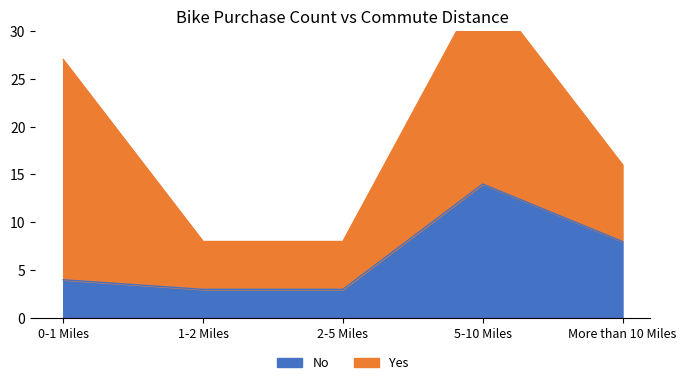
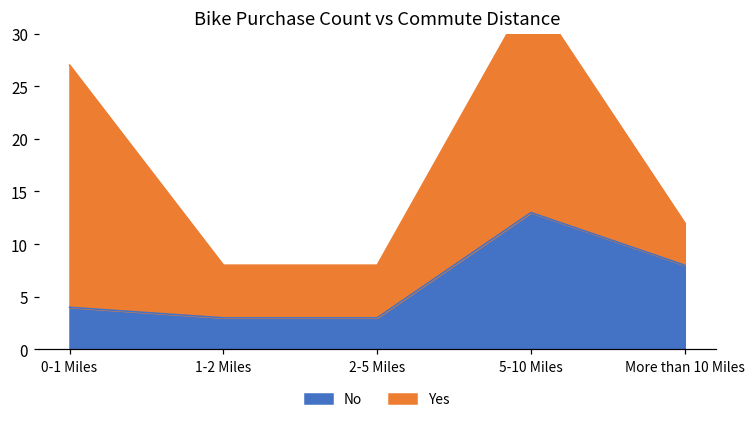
No, 5-10 Miles: 14 -> 13
Yes, More than 10 Miles: 8 -> 4
